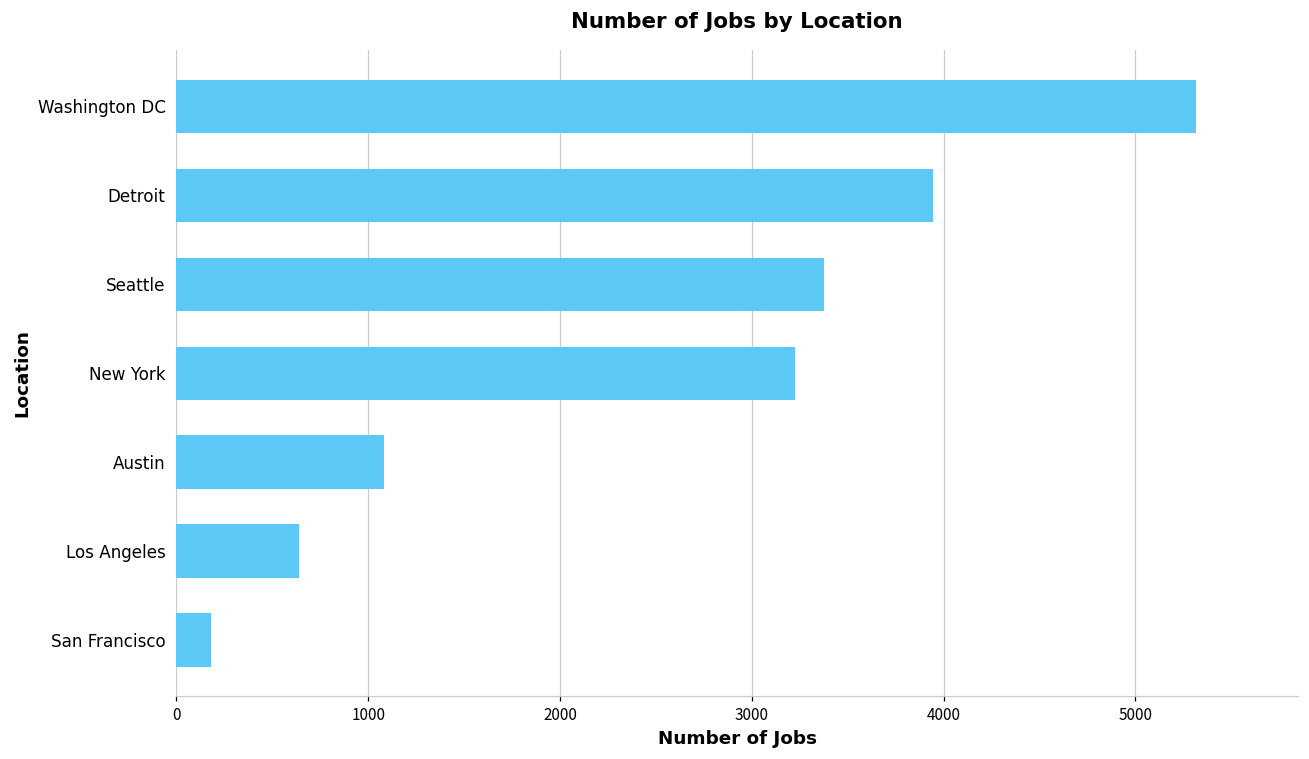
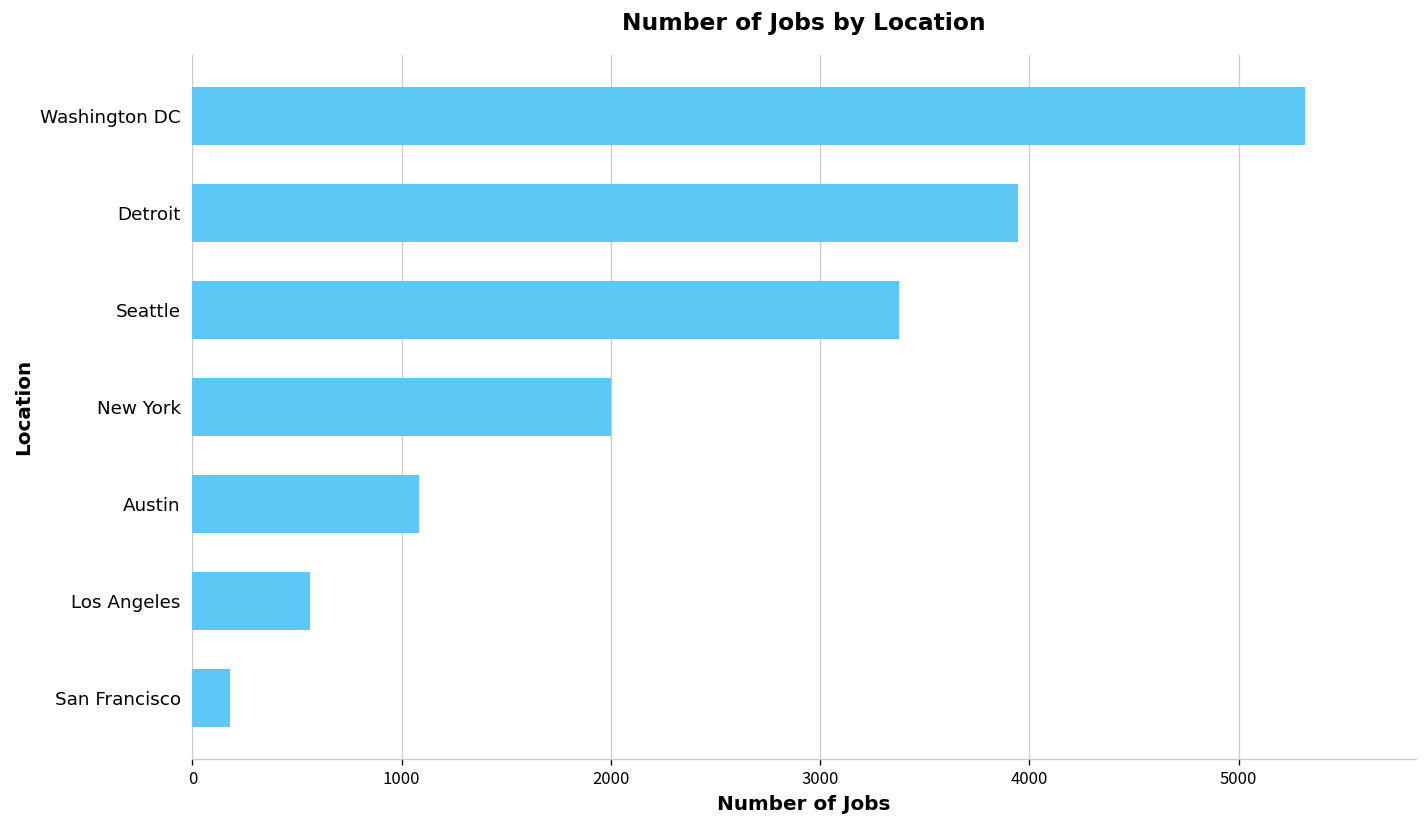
New York: 3230 -> 2000
Los Angeles: 640 -> 560
